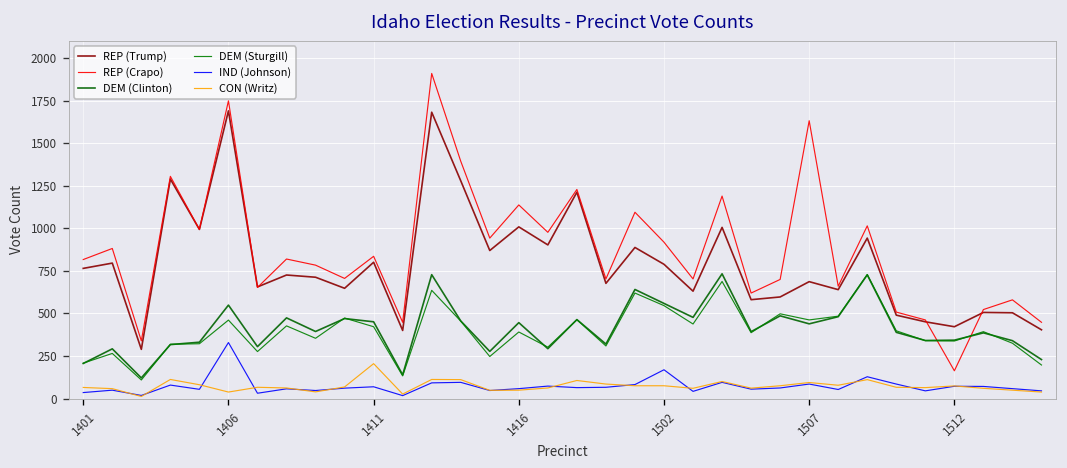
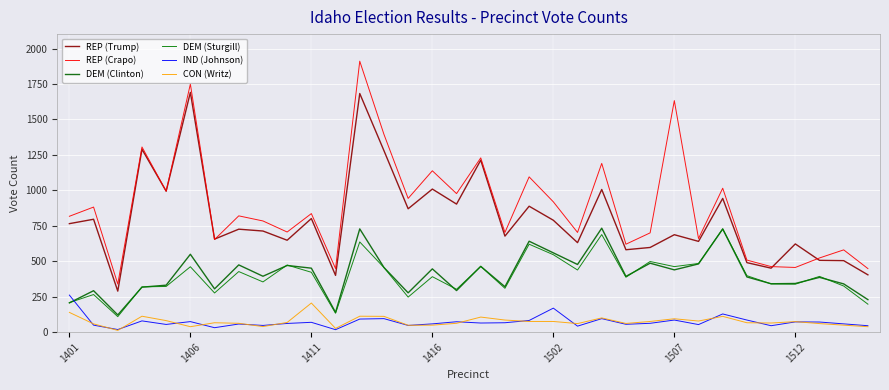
IND (Johnson), 1401: 40 -> 260
CON (Writz), 1401: 70 -> 140
IND (Johnson), 1406: 330 -> 70
REP (Trump), 1512: 420 -> 620
REP (Crapo), 1512: 160 -> 460
